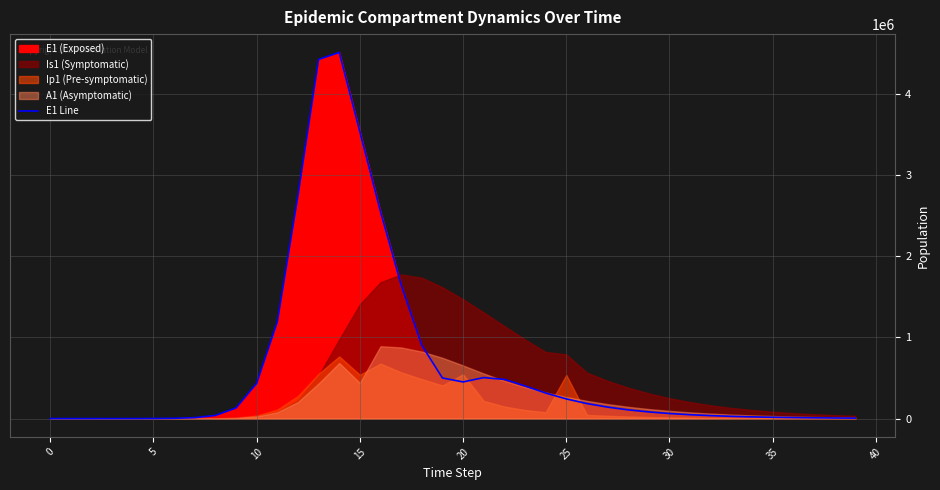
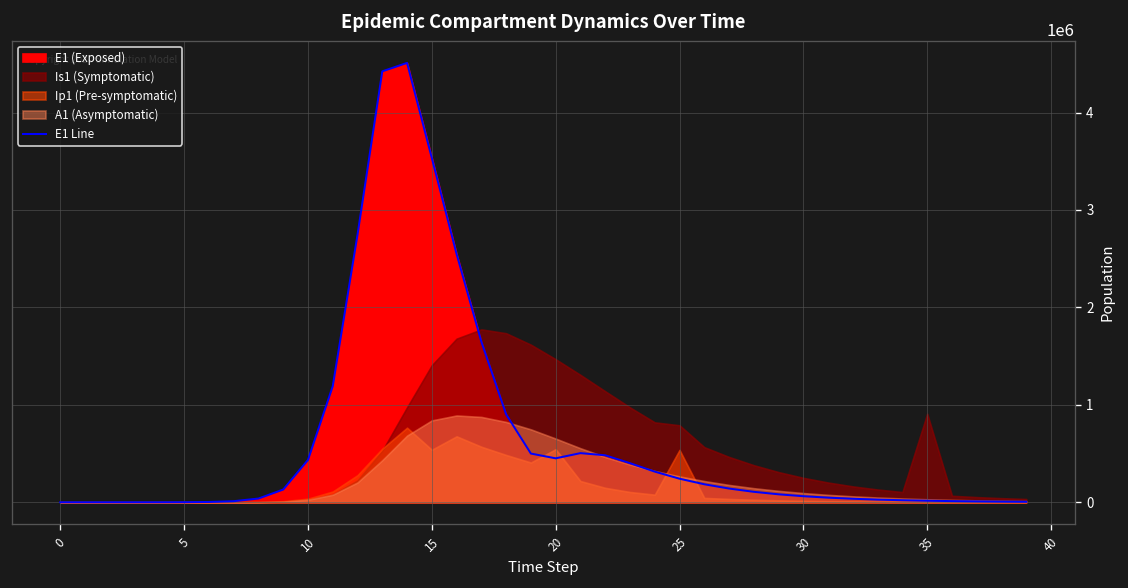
A1 (Asymptomatic), 15: 400000 -> 800000
Is1 (Symptomatic), 35: 100000 -> 900000
